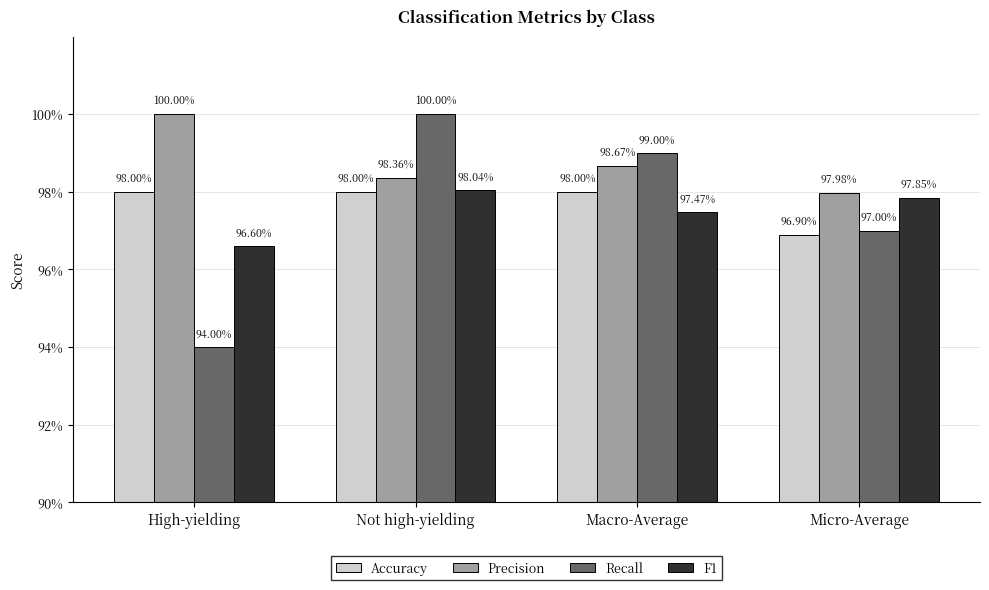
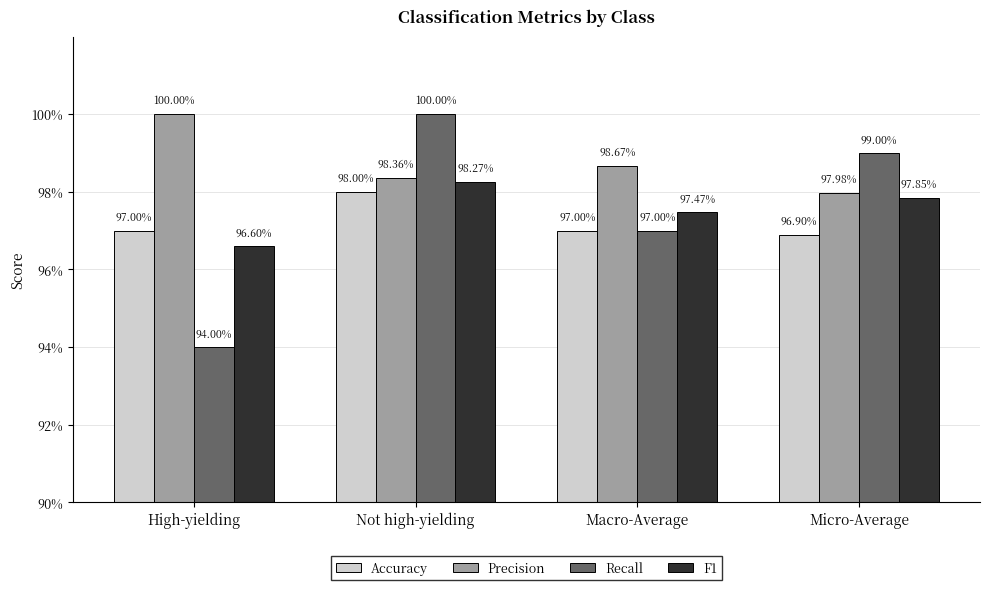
Accuracy, High-yielding: 98.00% -> 97.00%
F1, Not high-yielding: 98.04% -> 98.27%
Accuracy, Macro-Average: 98.00% -> 97.00%
Recall, Macro-Average: 99.00% -> 97.00%
Recall, Micro-Average: 97.00% -> 99.00%
